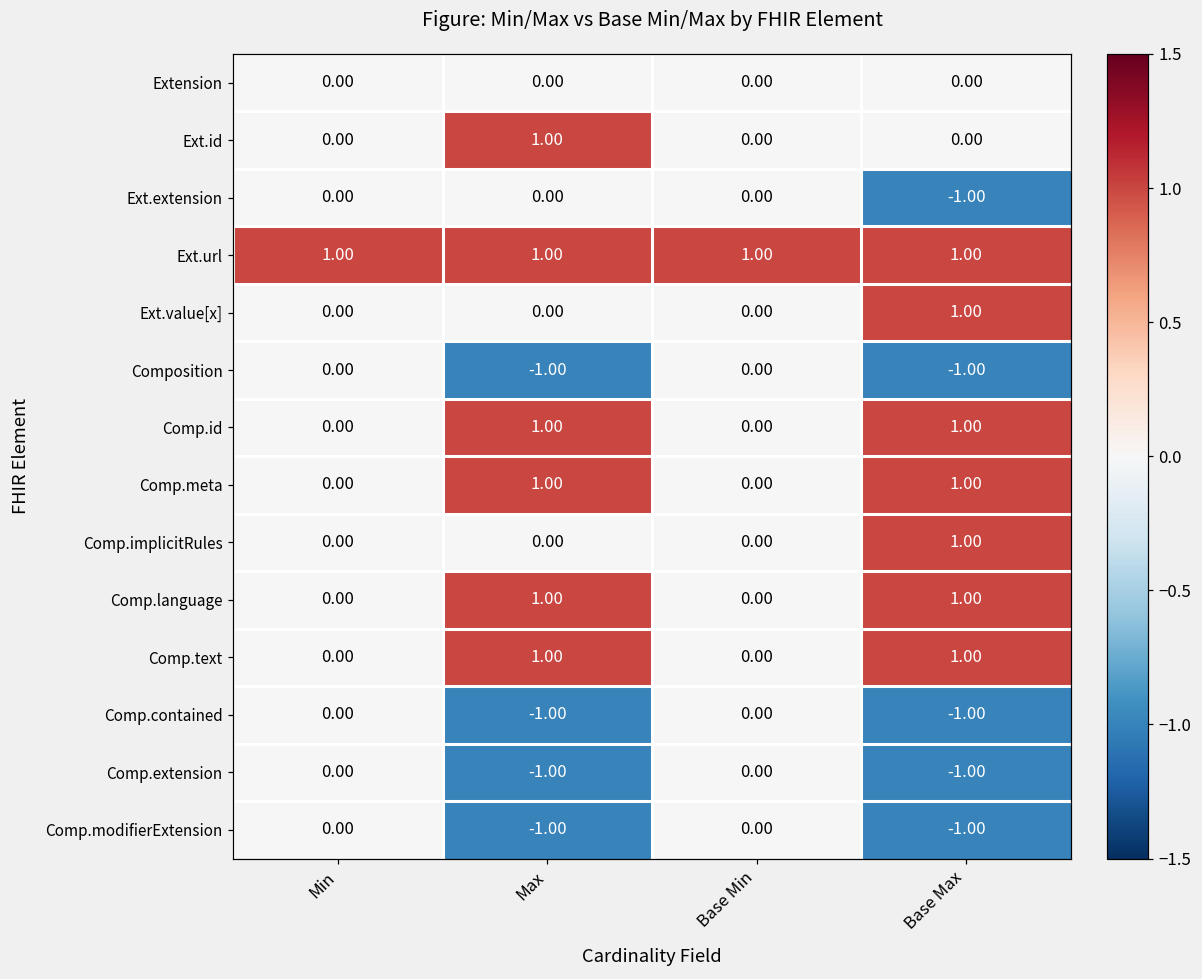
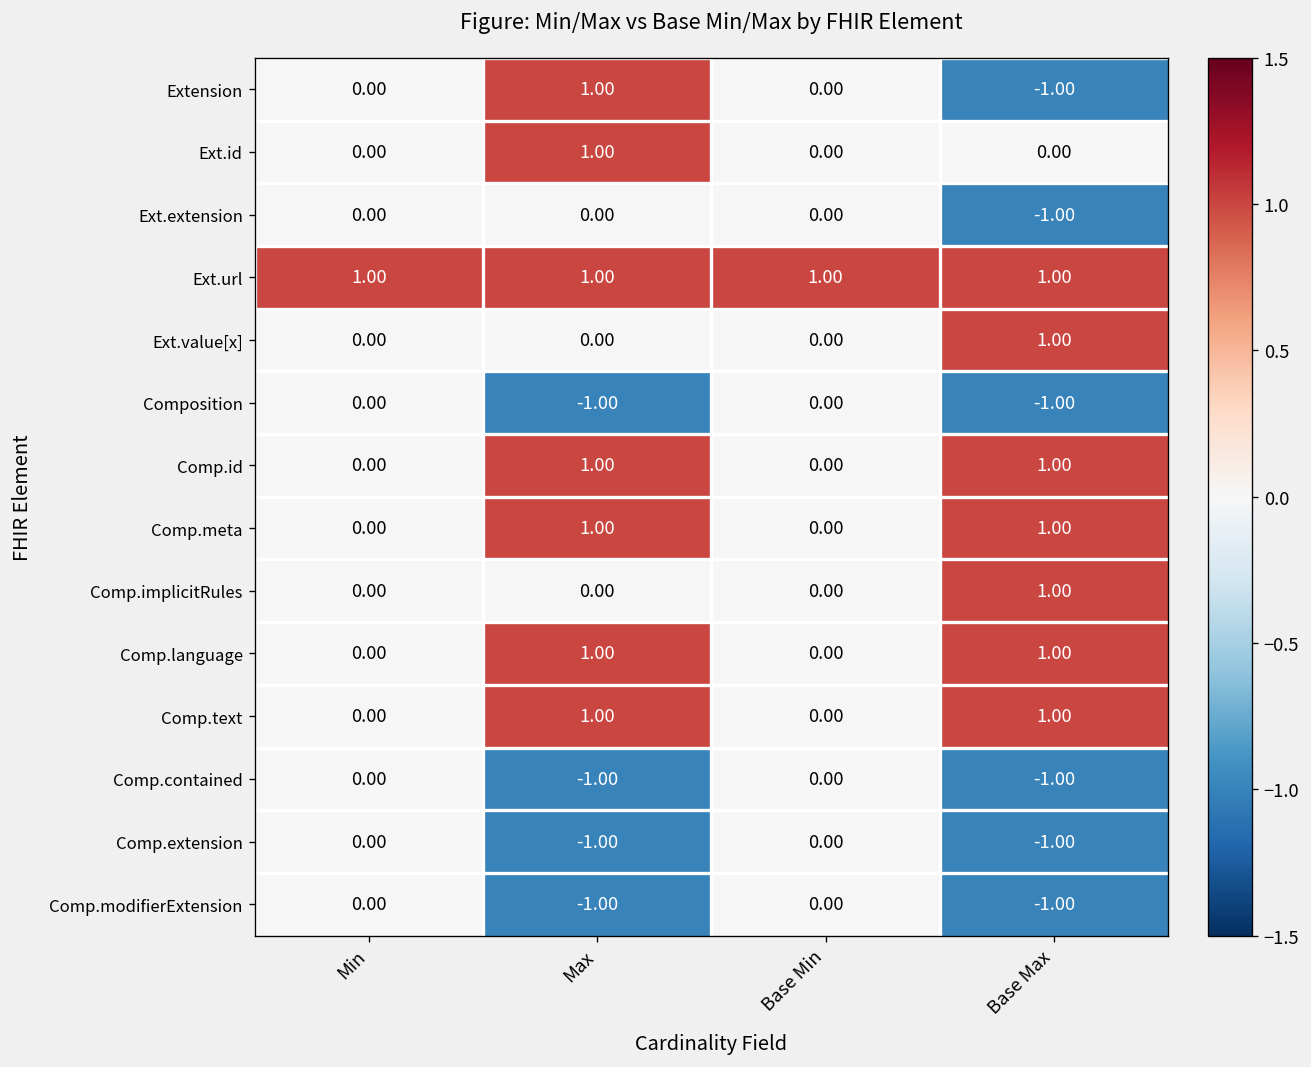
Extension, Max: 0.00 -> 1.00
Extension, Base Max: 0.00 -> -1.00
